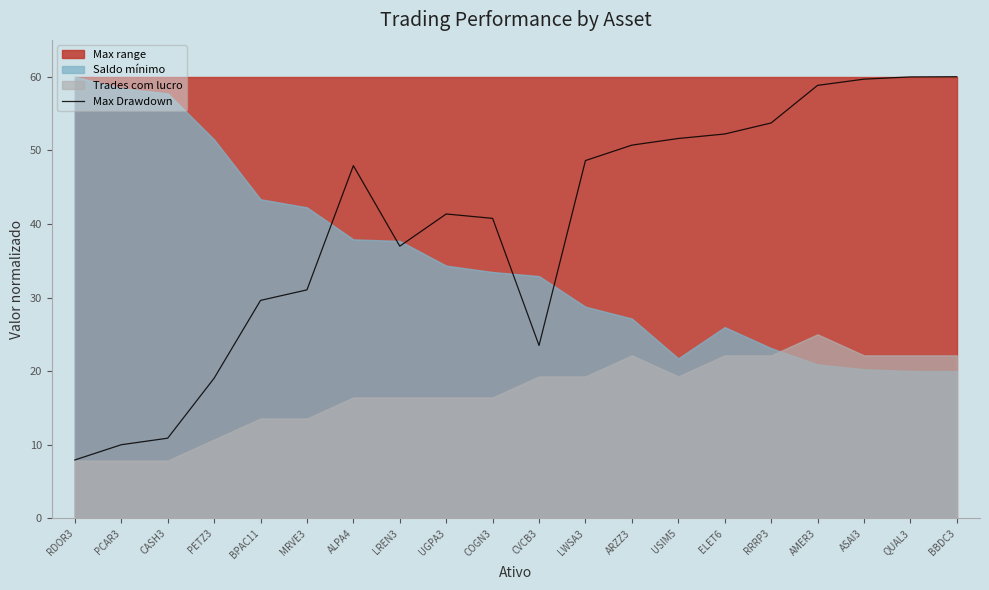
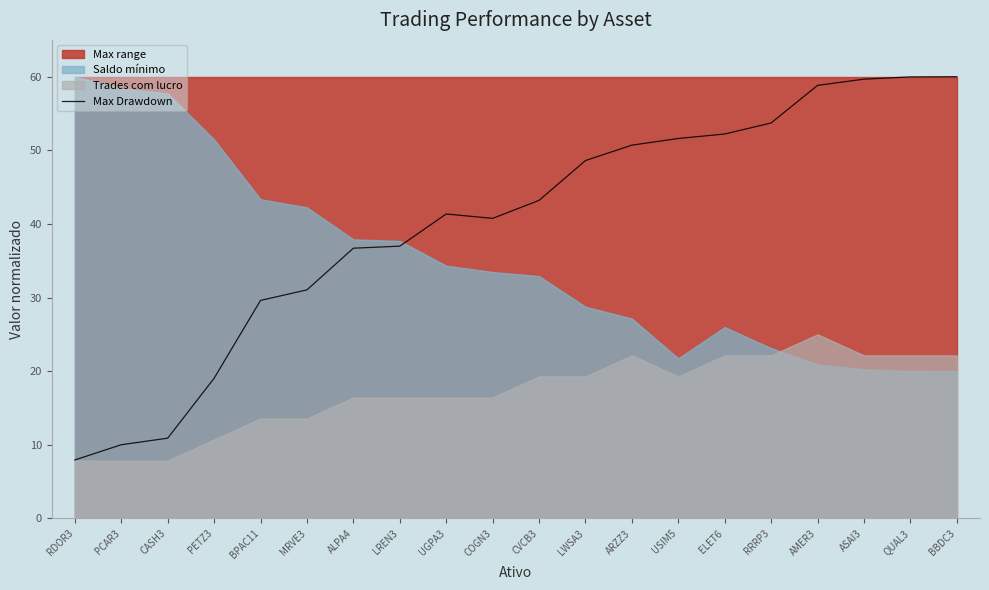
Max Drawdown, ALPA4: 48 -> 37
Max Drawdown, CVCB3: 23 -> 43
